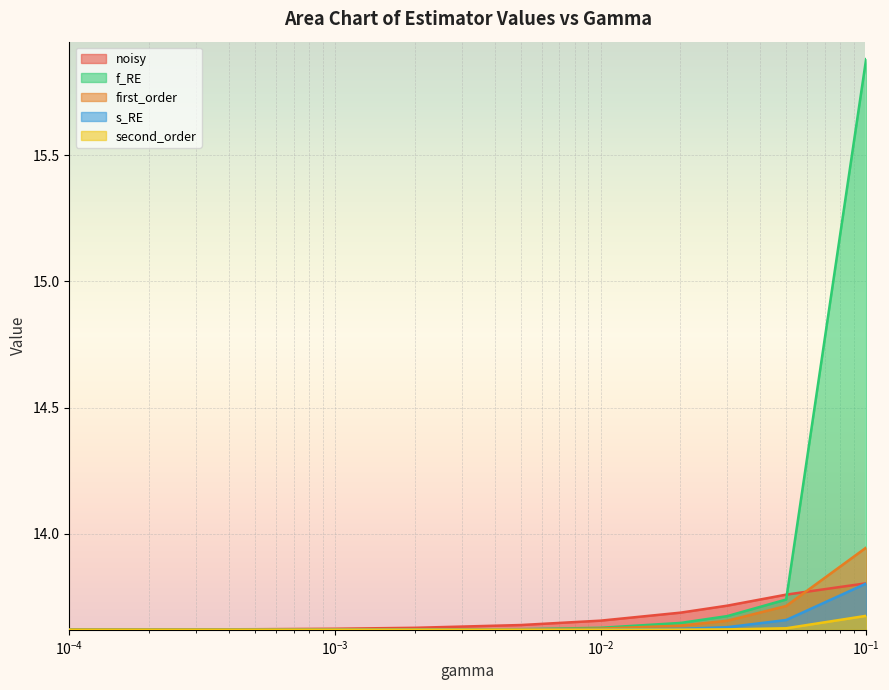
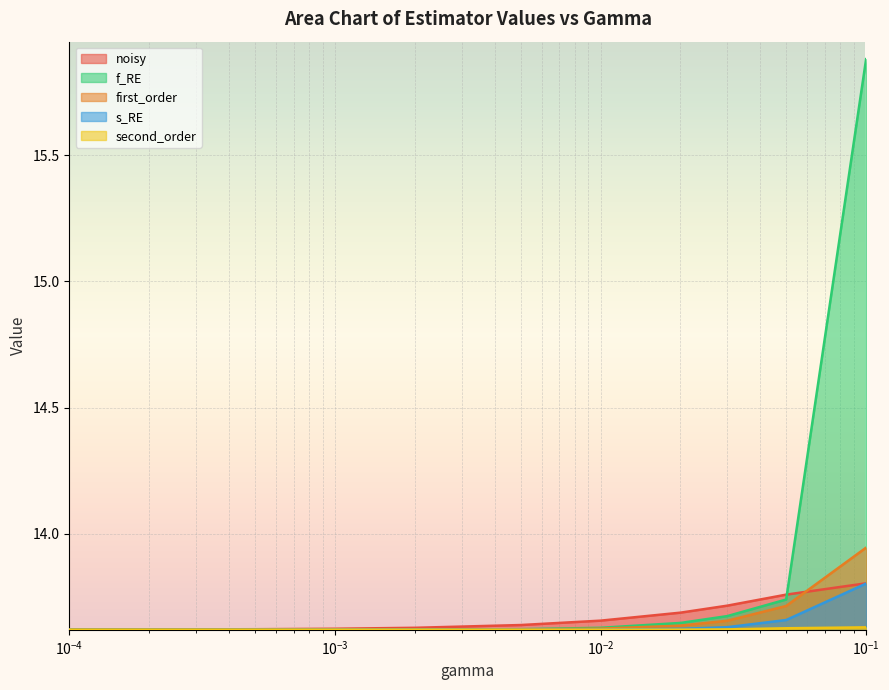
second_order, 10^-1: 13.67 -> 13.63
